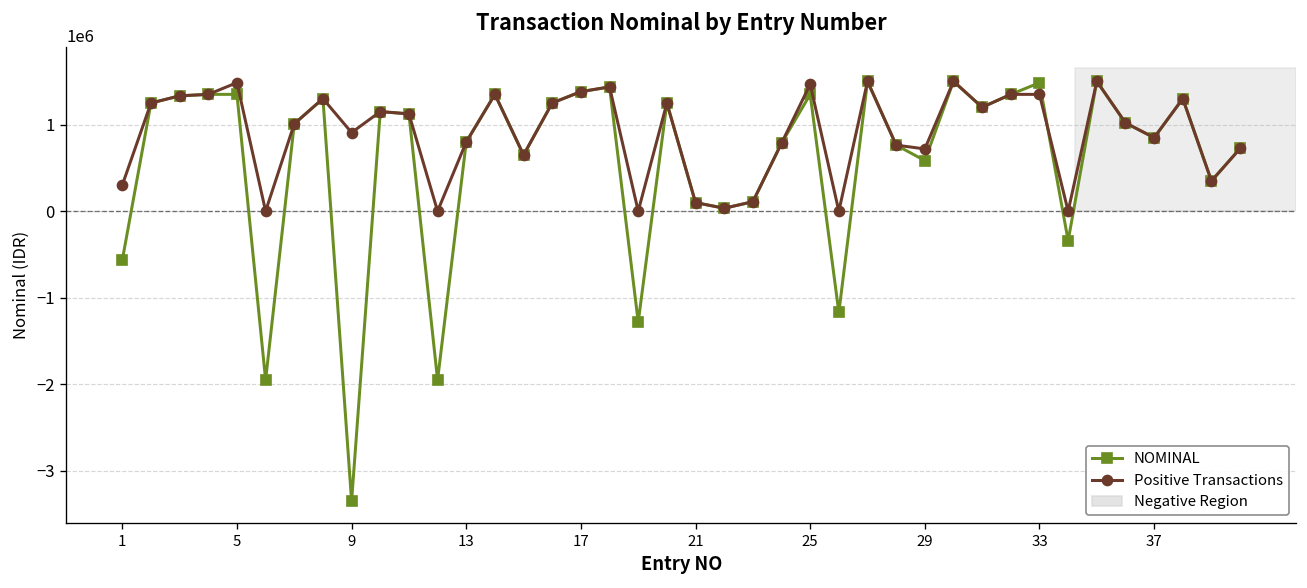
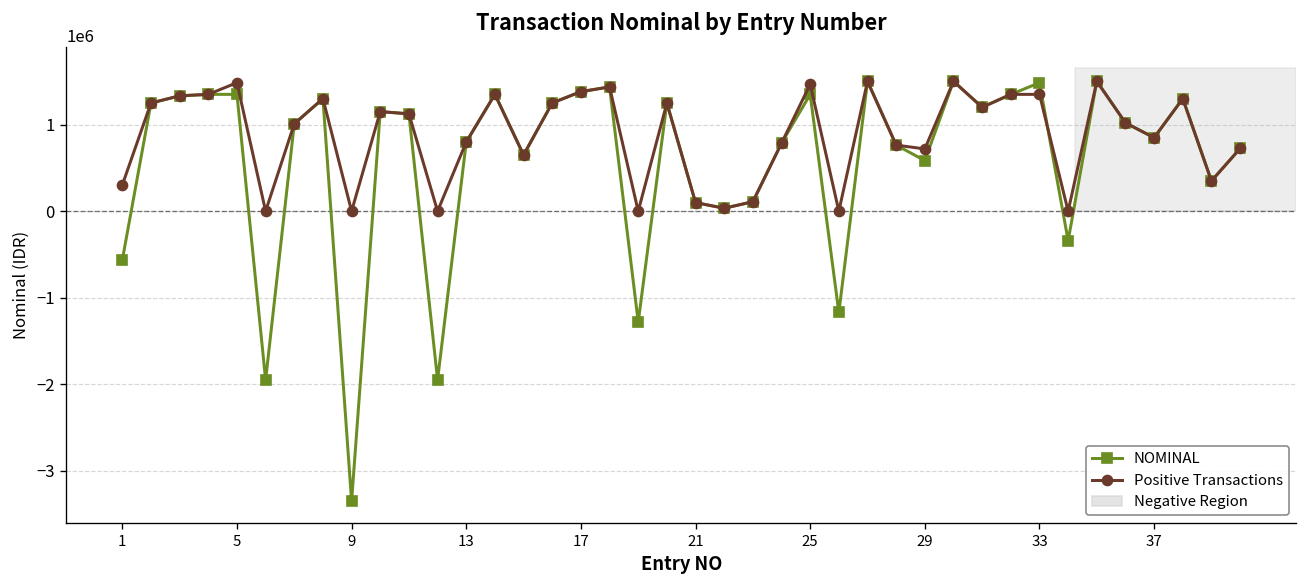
Positive Transactions, 9: 900000 -> 0
